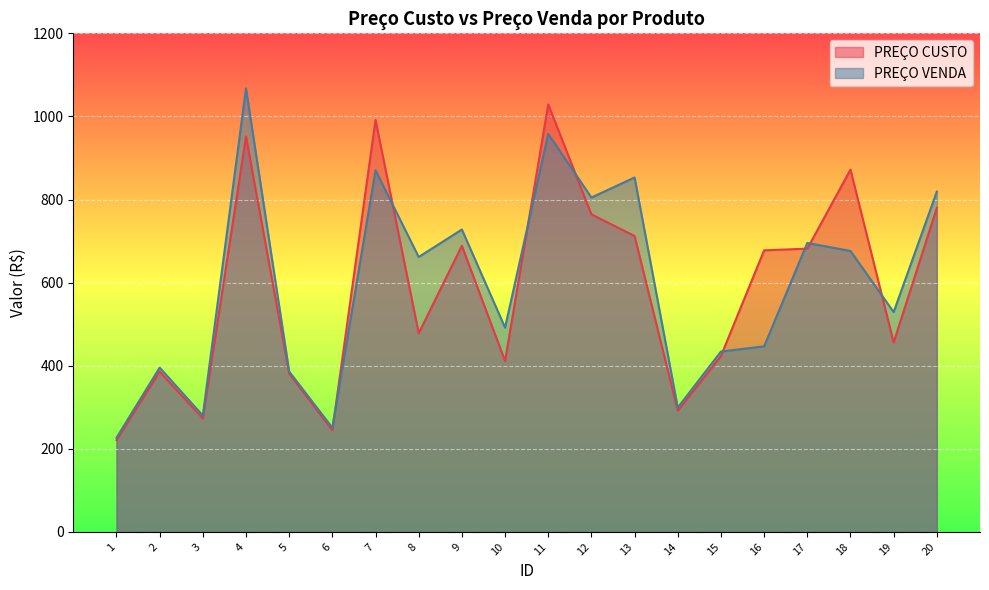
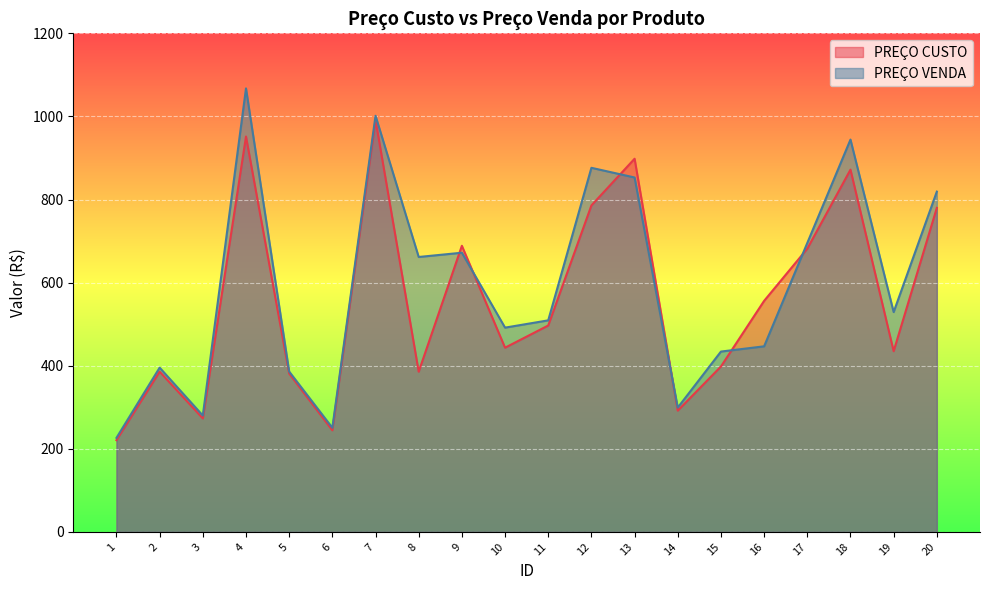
PREÇO VENDA, 7: 870 -> 1000
PREÇO CUSTO, 8: 480 -> 390
PREÇO VENDA, 9: 730 -> 670
PREÇO CUSTO, 10: 410 -> 440
PREÇO CUSTO, 11: 1030 -> 500
PREÇO VENDA, 11: 960 -> 510
PREÇO CUSTO, 12: 760 -> 790
PREÇO VENDA, 12: 800 -> 880
PREÇO CUSTO, 13: 710 -> 900
PREÇO CUSTO, 15: 420 -> 400
PREÇO CUSTO, 16: 680 -> 560
PREÇO VENDA, 18: 680 -> 940
PREÇO CUSTO, 19: 460 -> 430
